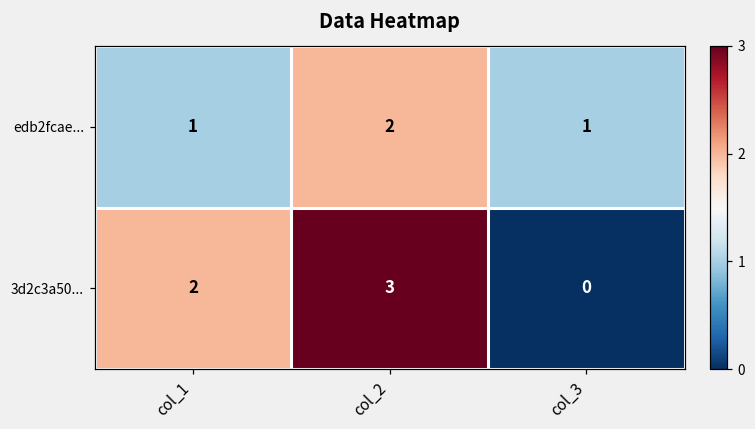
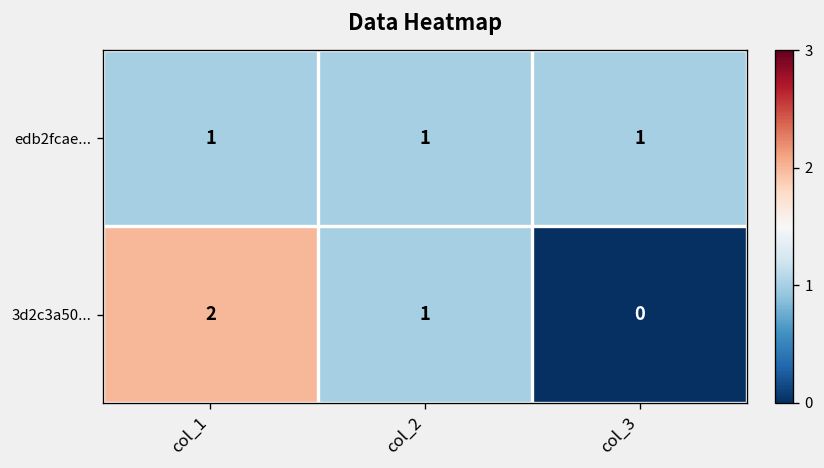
edb2fcae..., col_2: 2 -> 1
3d2c3a50..., col_2: 3 -> 1
